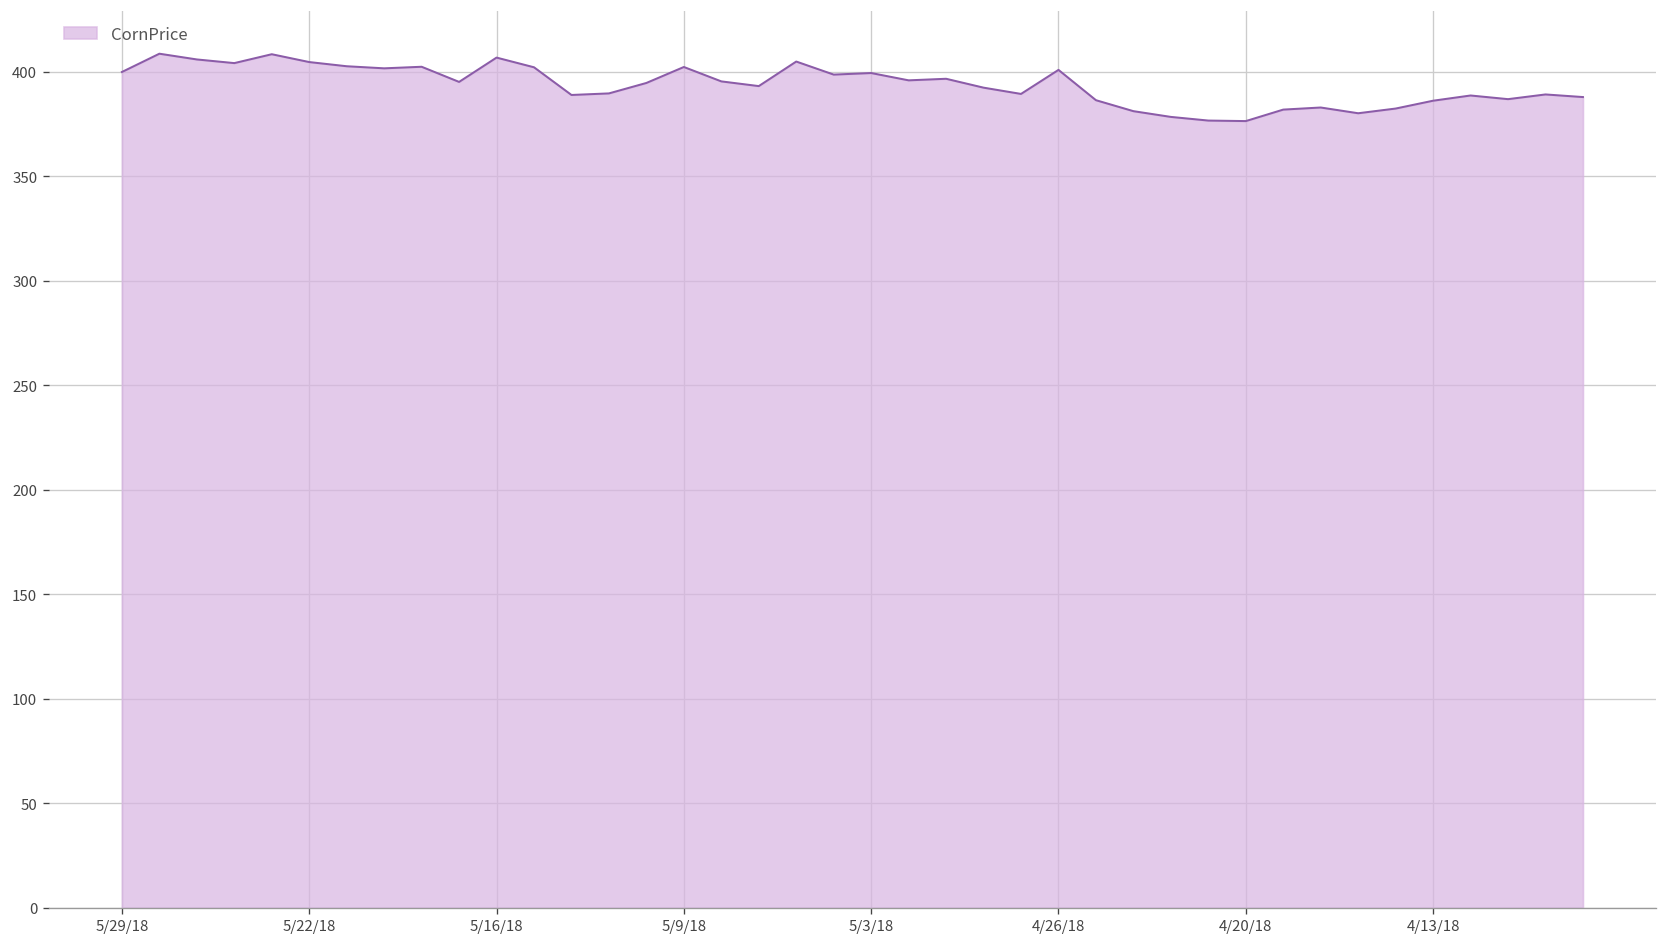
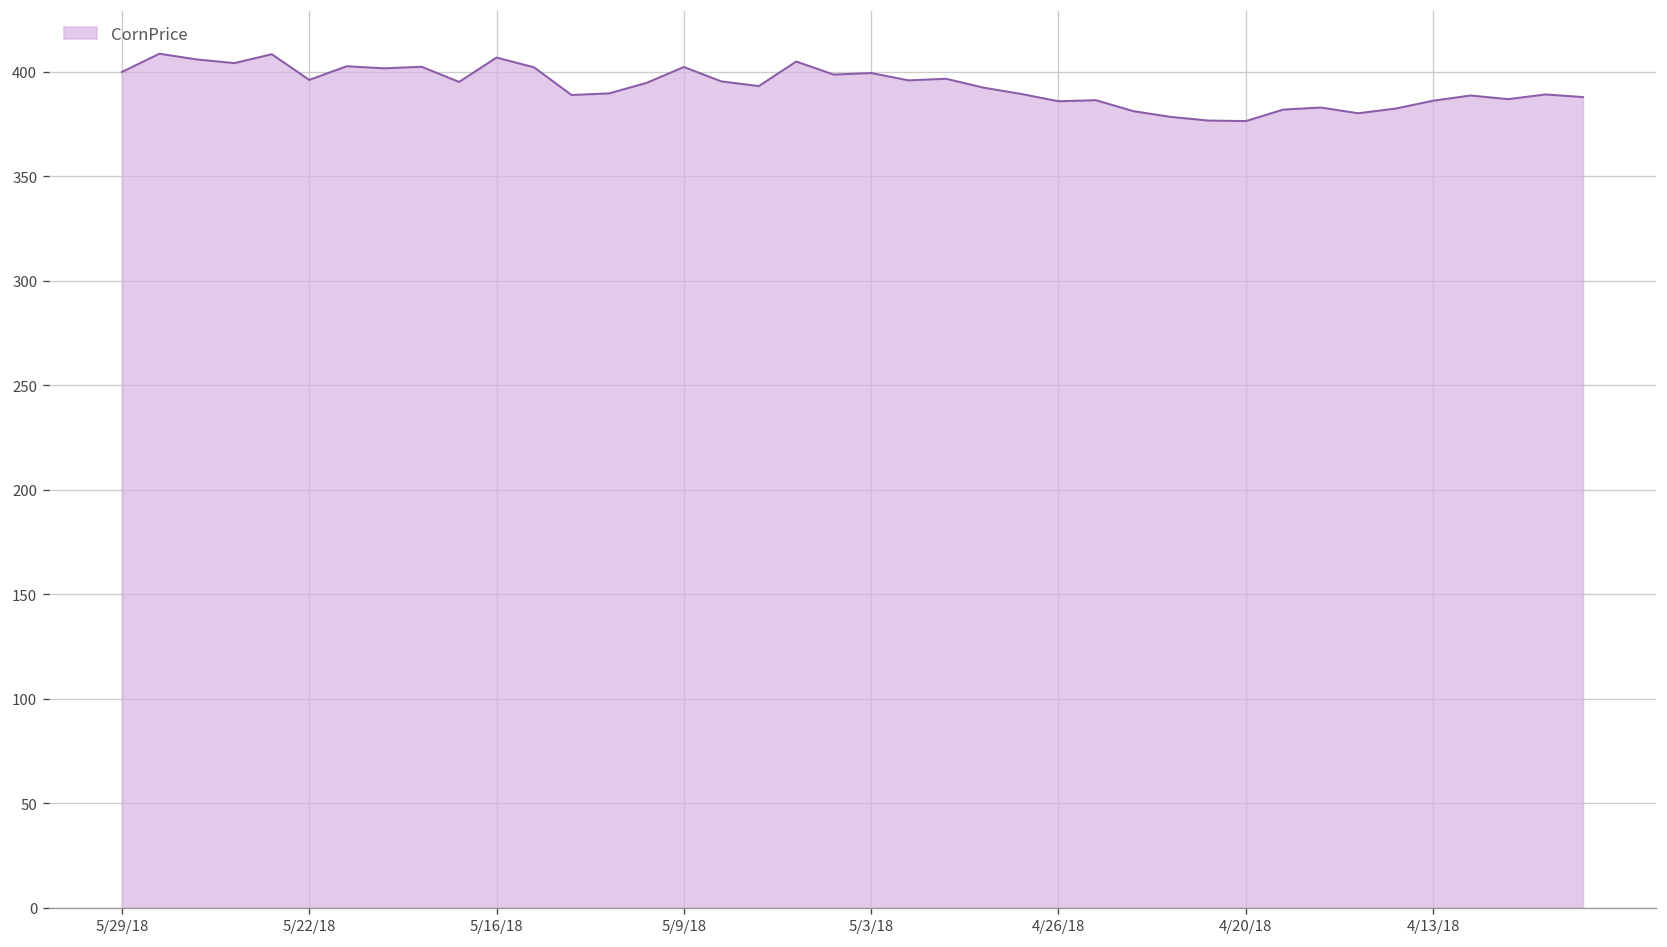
5/22/18: 405 -> 396
4/26/18: 401 -> 386
